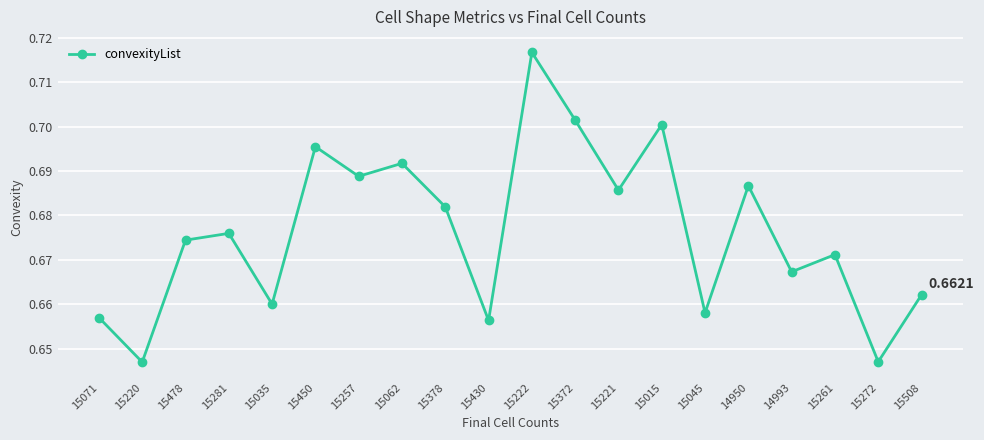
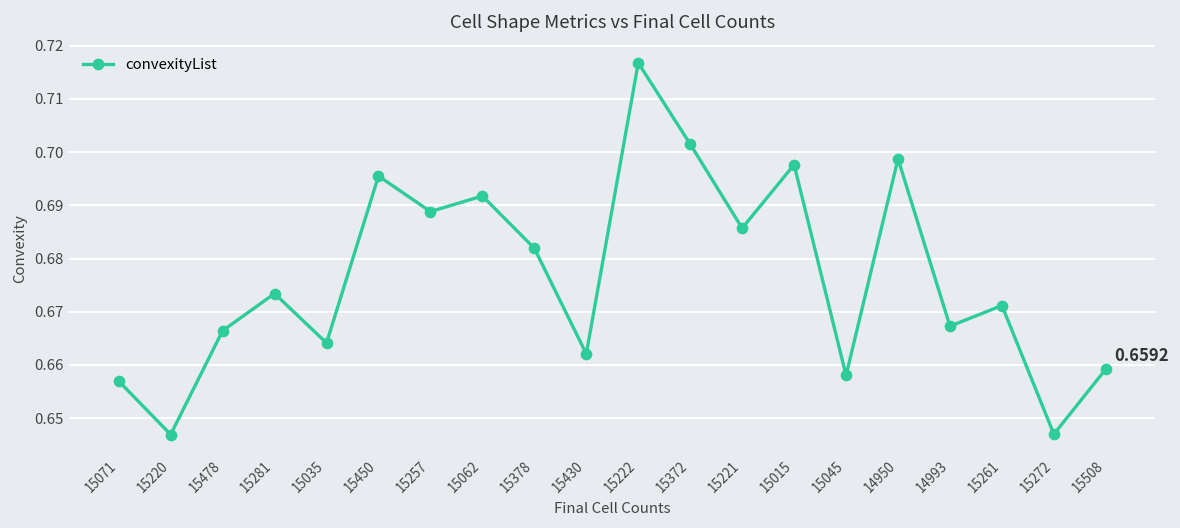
15478: 0.674 -> 0.666
15281: 0.676 -> 0.673
15035: 0.660 -> 0.664
15430: 0.656 -> 0.662
15015: 0.700 -> 0.698
14950: 0.687 -> 0.699
15508: 0.6621 -> 0.6592
